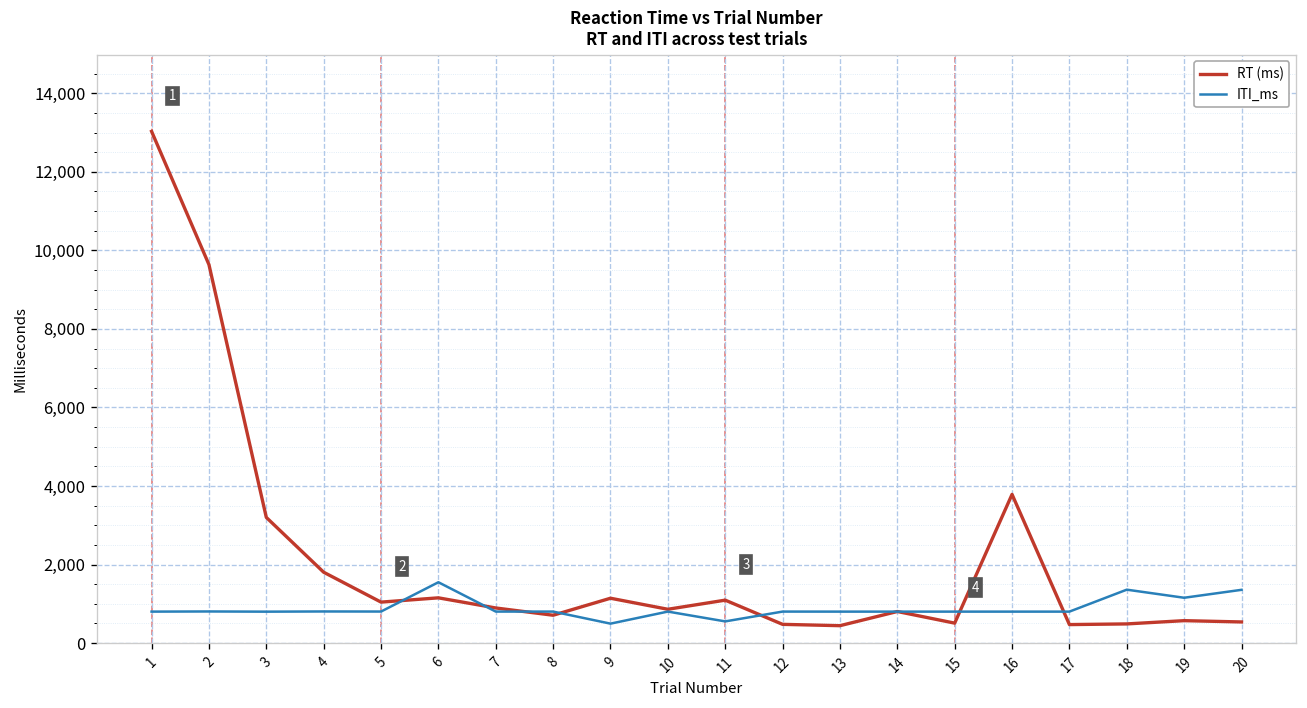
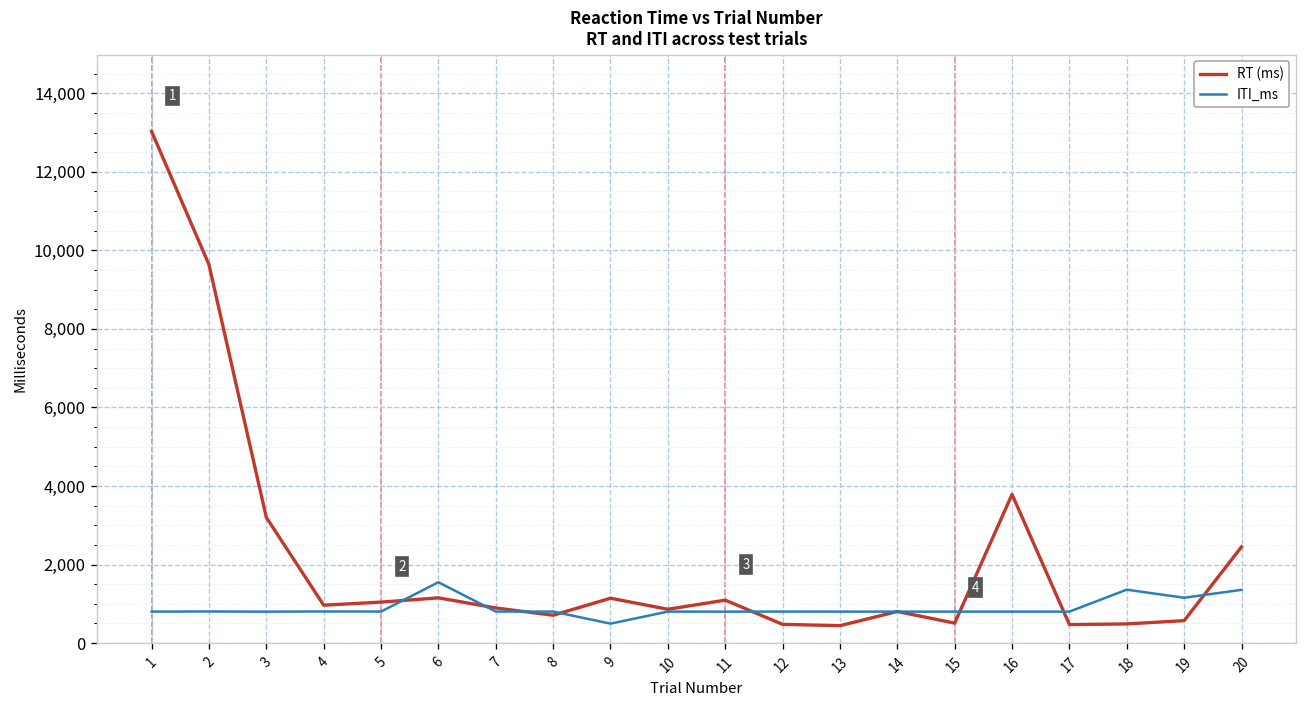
RT (ms), 4: 1,800 -> 1,000
ITI_ms, 11: 600 -> 800
RT (ms), 20: 500 -> 2,400
